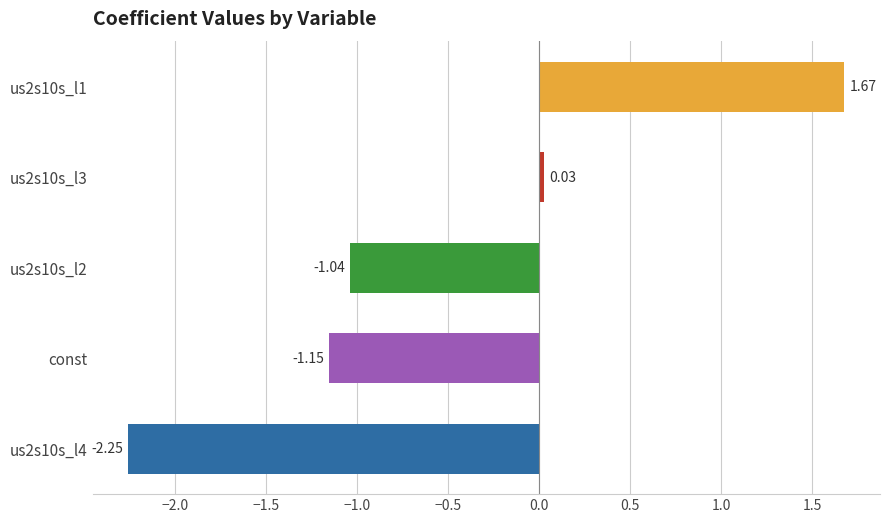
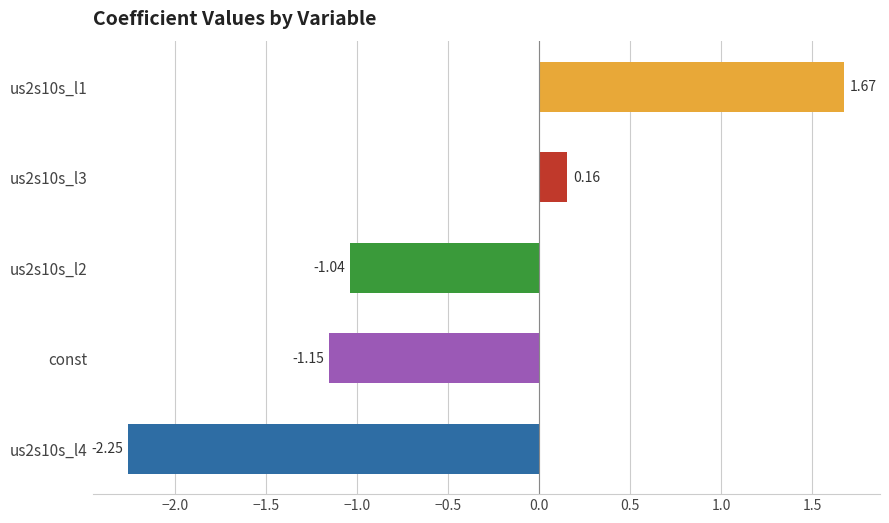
us2s10s_l3: 0.03 -> 0.16
